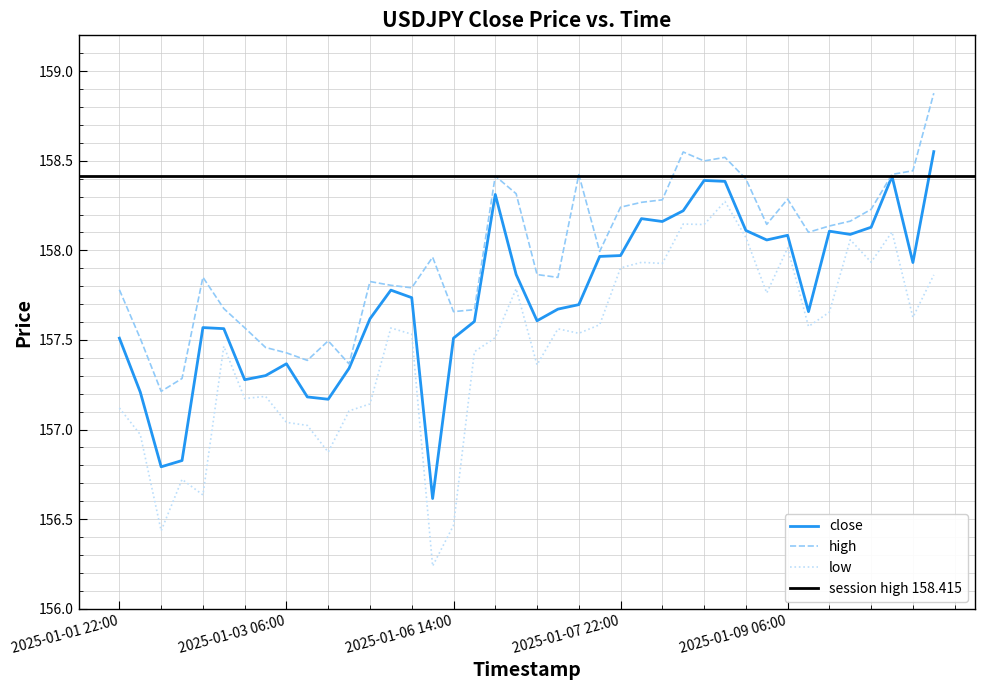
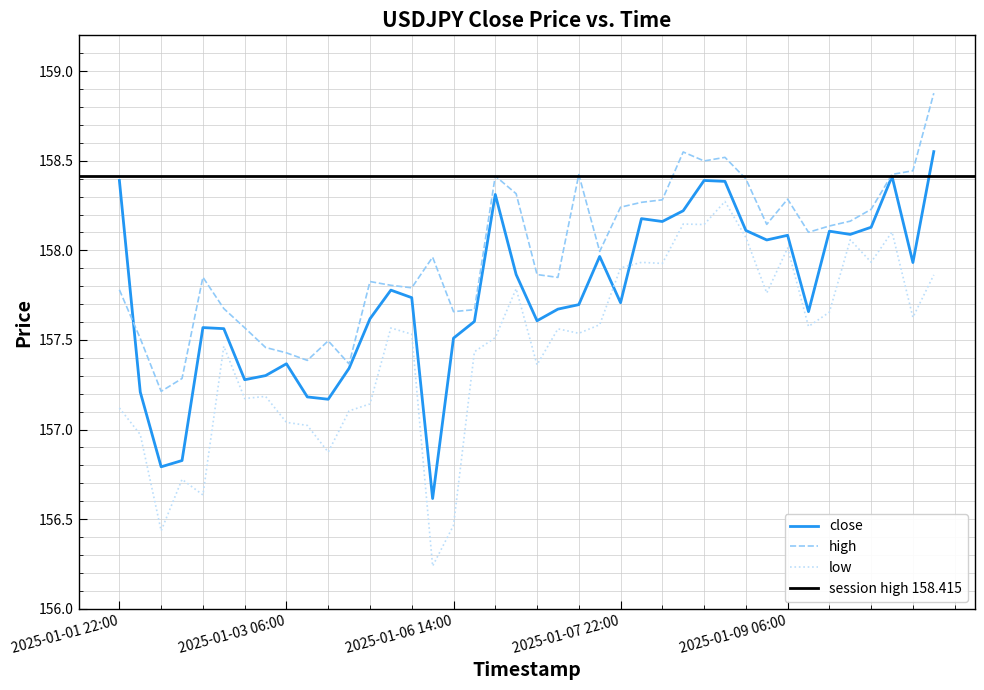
close, 2025-01-01 22:00: 157.51 -> 158.39
close, 2025-01-07 22:00: 157.97 -> 157.71
